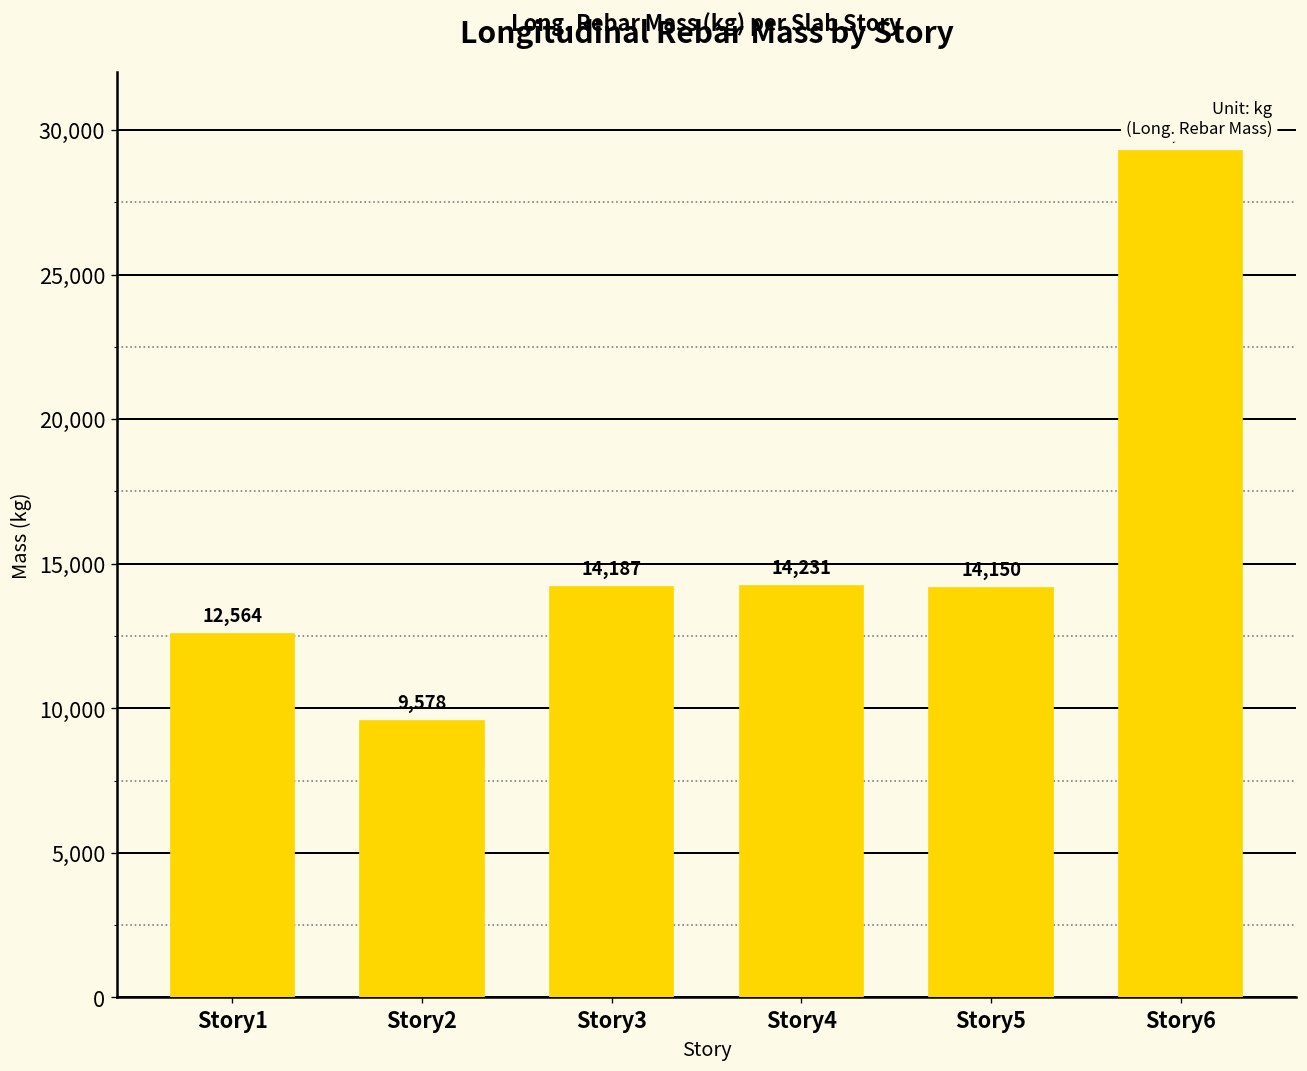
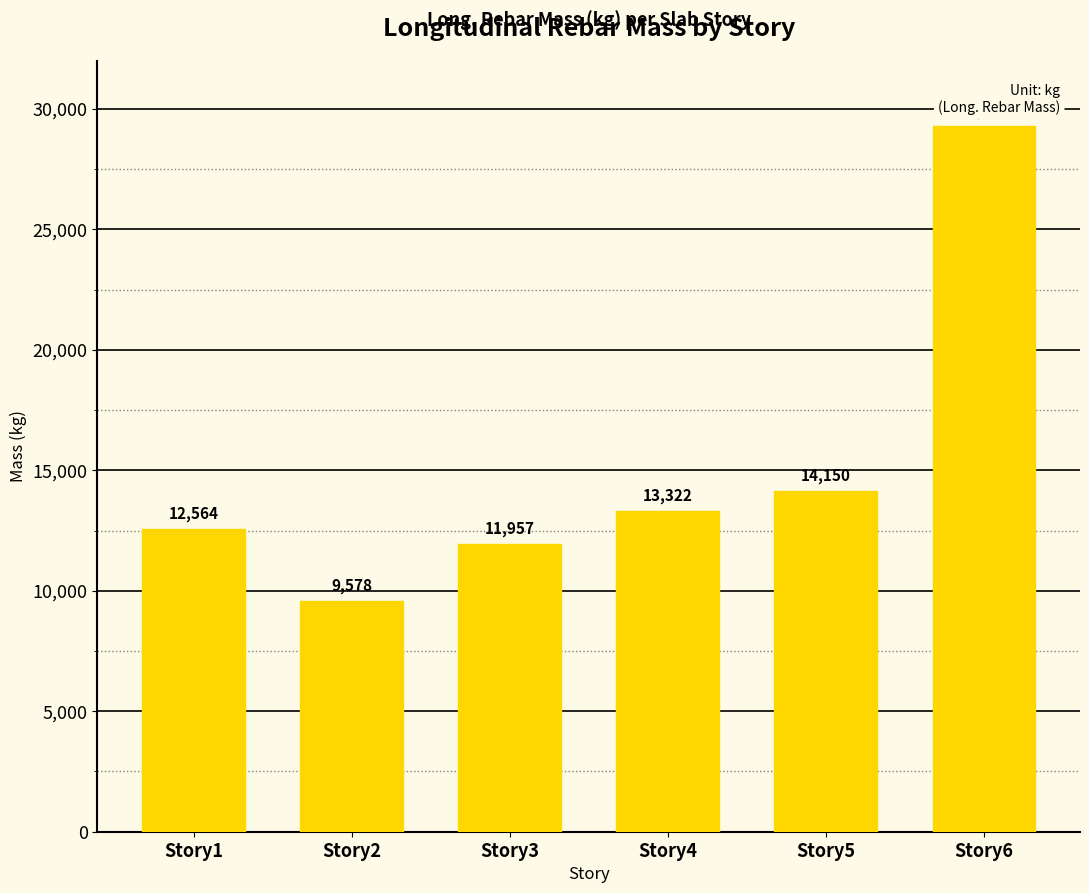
Story3: 14,187 -> 11,957
Story4: 14,231 -> 13,322
